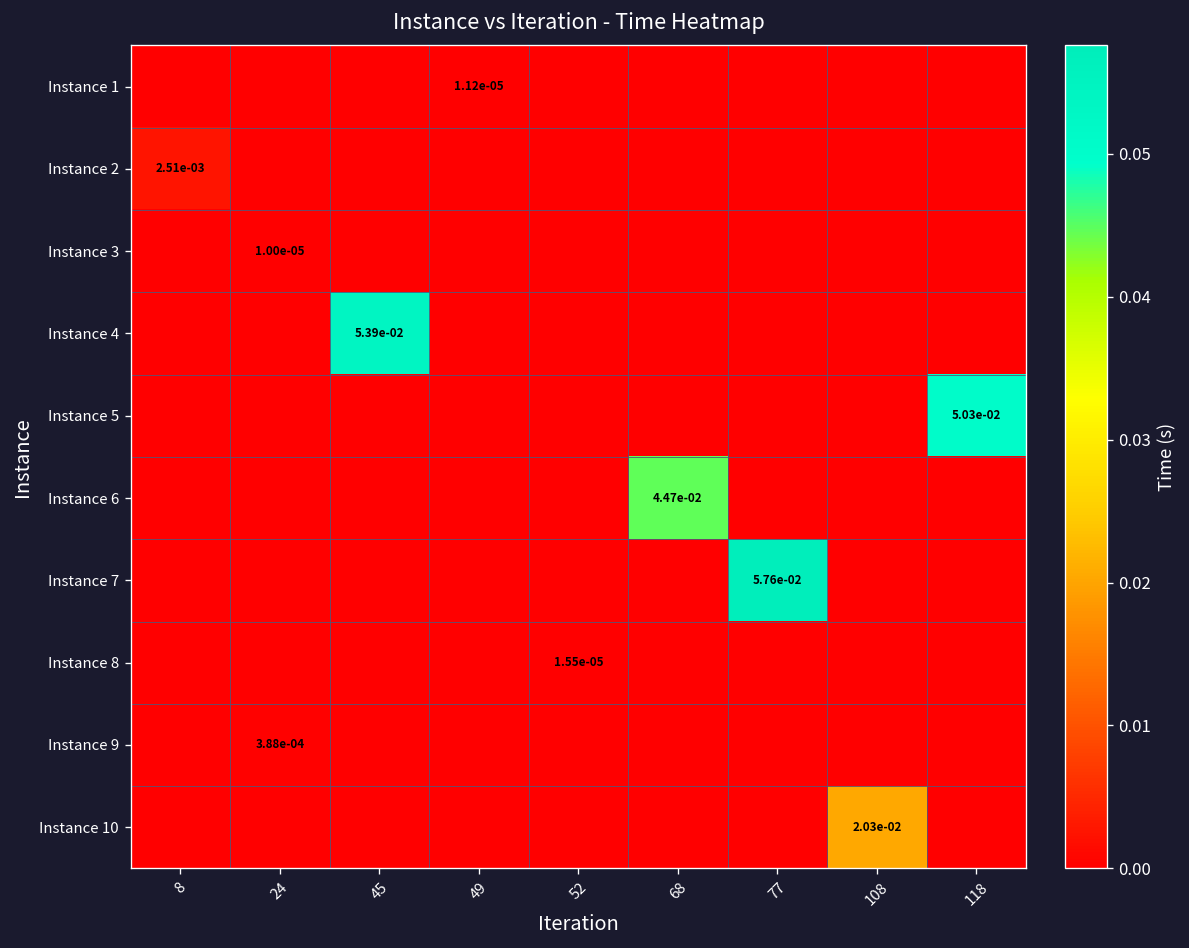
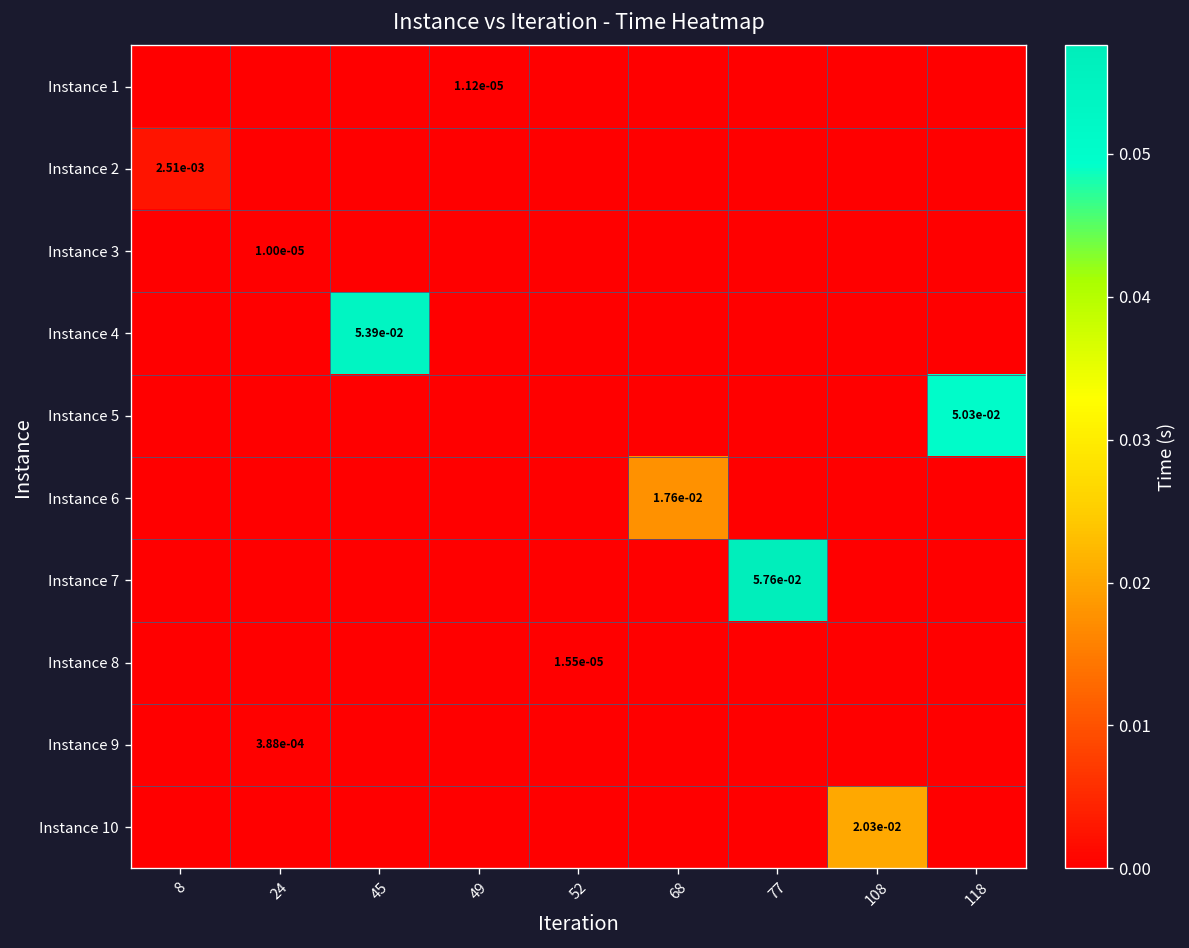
Instance 6, 68: 4.47e-02 -> 1.76e-02
